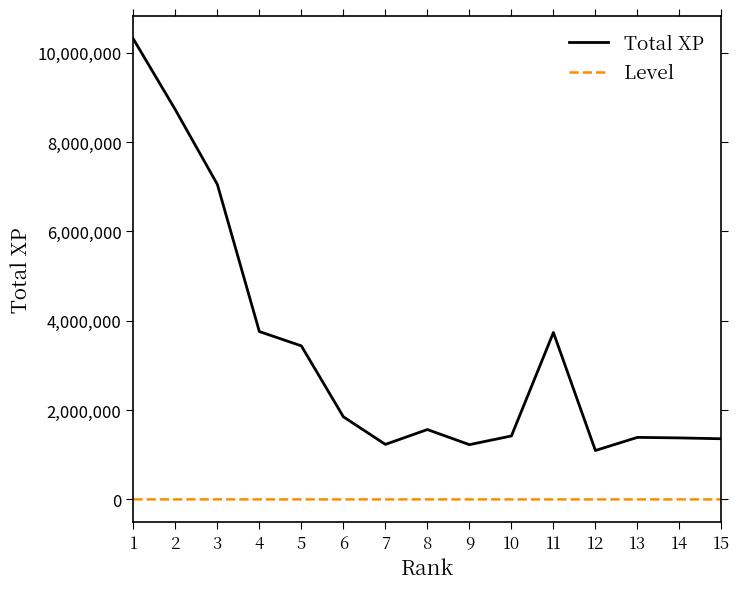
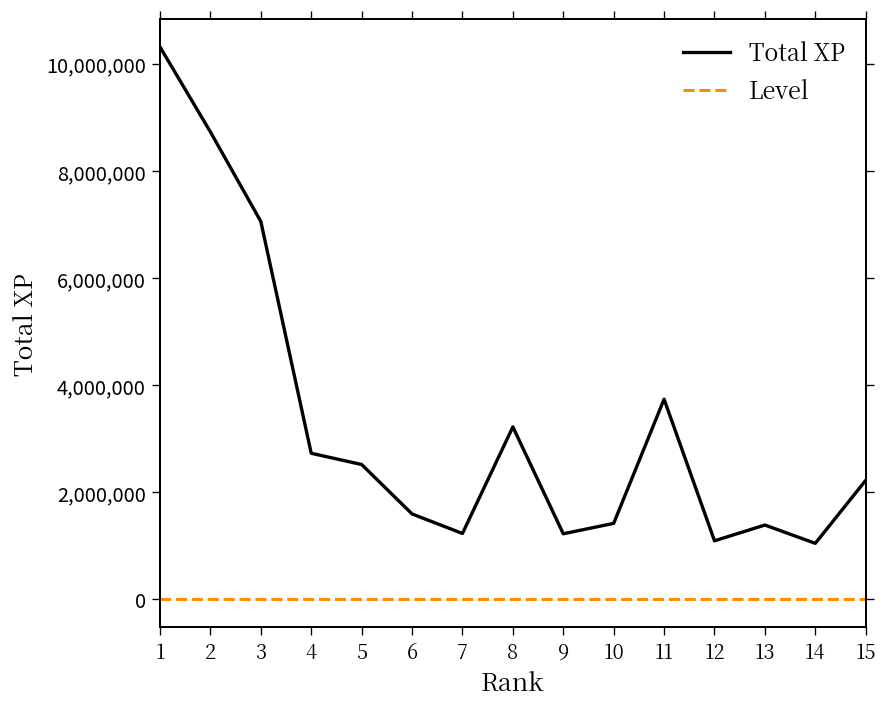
Total XP, 4: 3,800,000 -> 2,700,000
Total XP, 5: 3,400,000 -> 2,500,000
Total XP, 6: 1,900,000 -> 1,600,000
Total XP, 8: 1,600,000 -> 3,200,000
Total XP, 14: 1,400,000 -> 1,000,000
Total XP, 15: 1,400,000 -> 2,200,000
